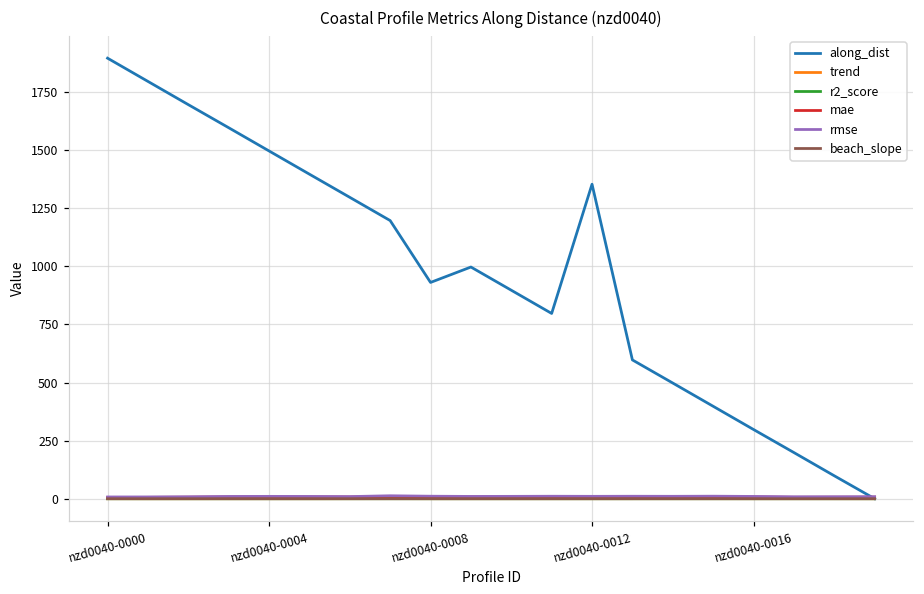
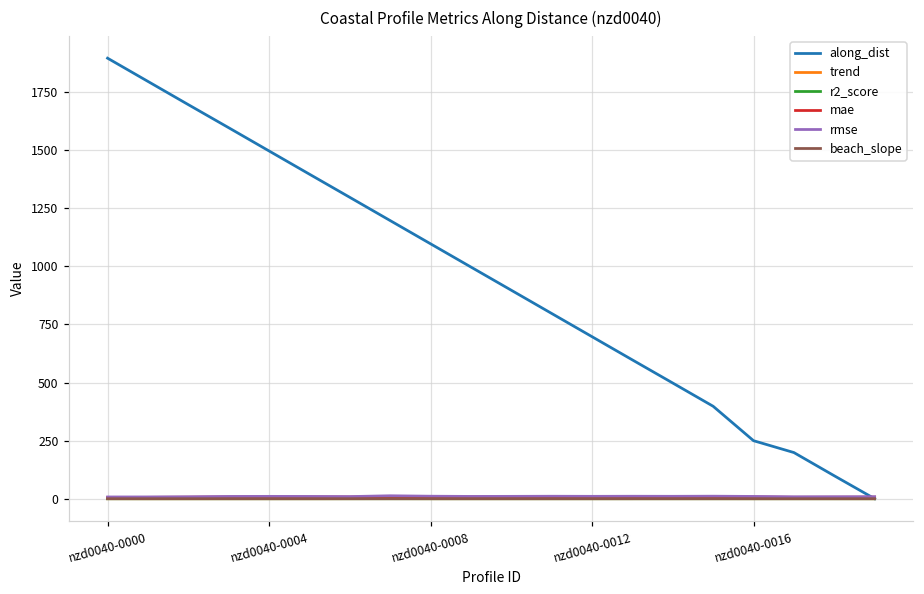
along_dist, nzd0040-0008: 930 -> 1100
along_dist, nzd0040-0012: 1350 -> 700
along_dist, nzd0040-0016: 300 -> 250
